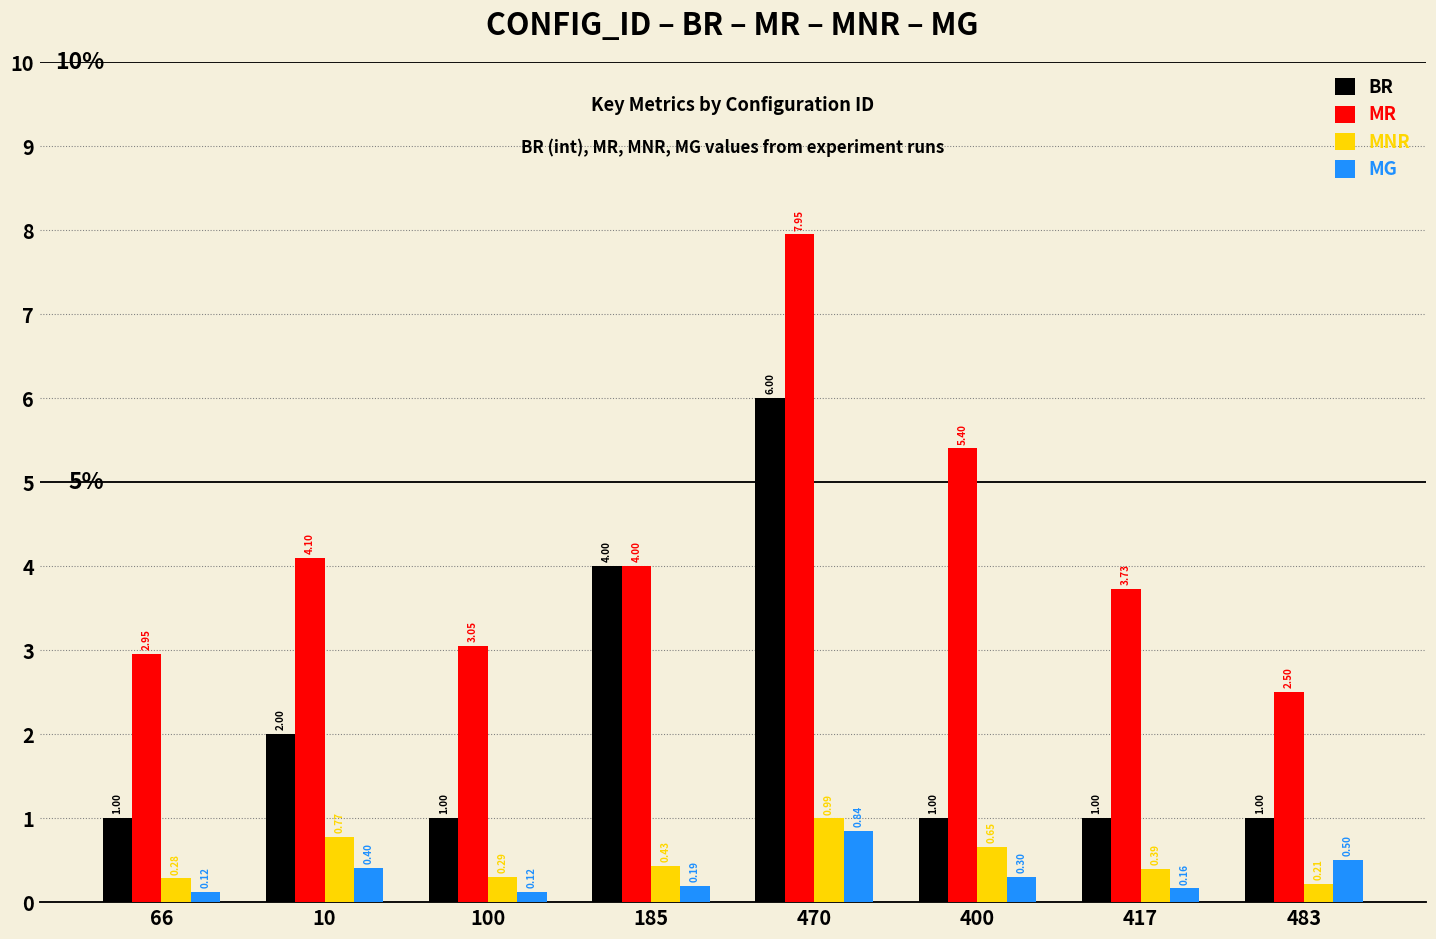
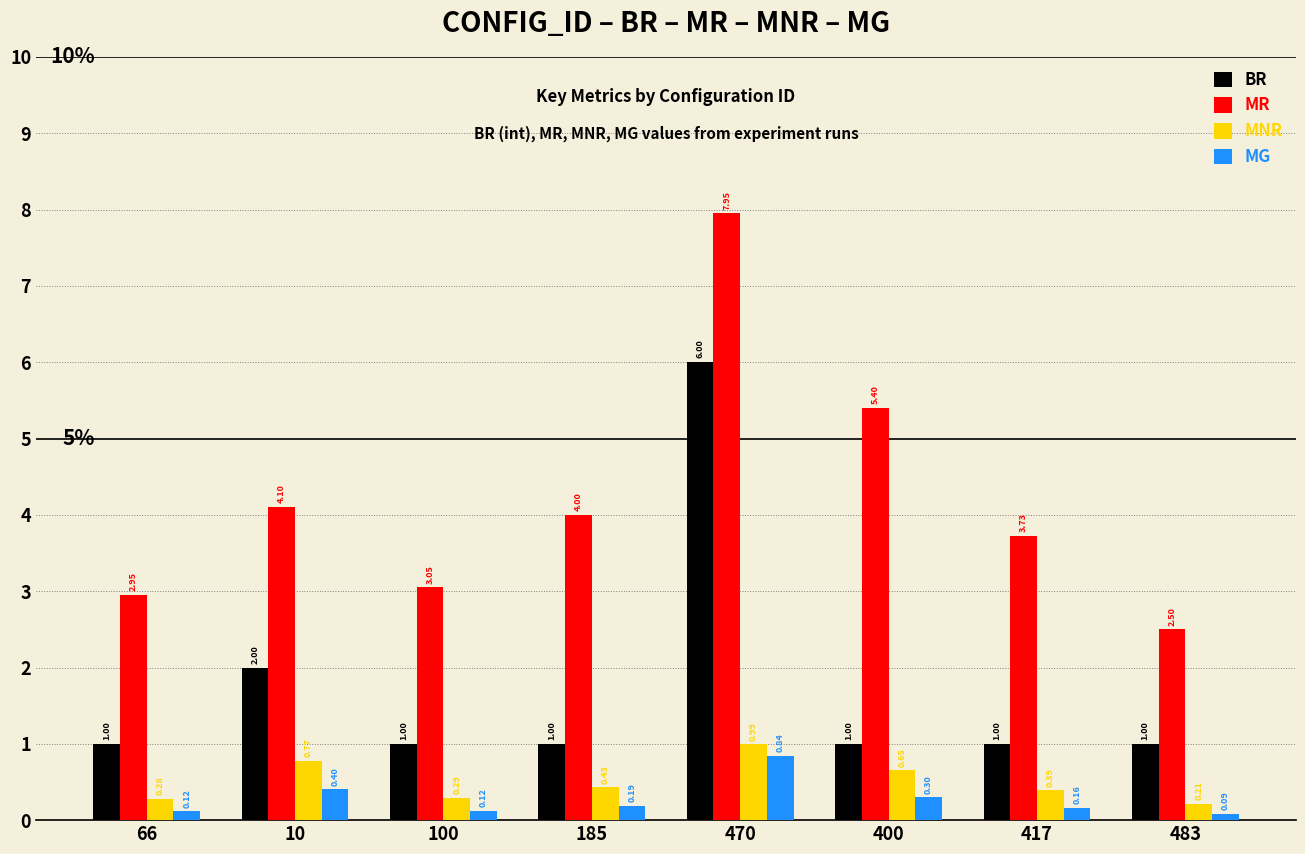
BR, 185: 4.00 -> 1.00
MG, 483: 0.50 -> 0.09
